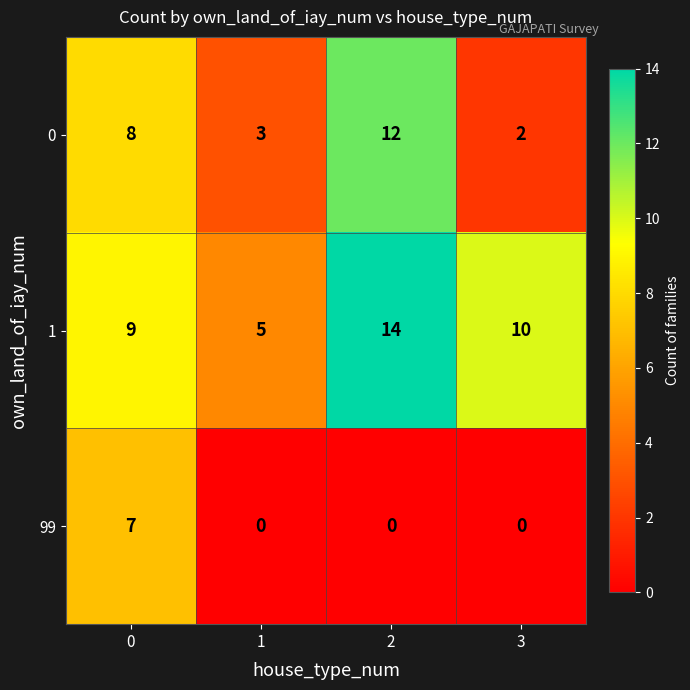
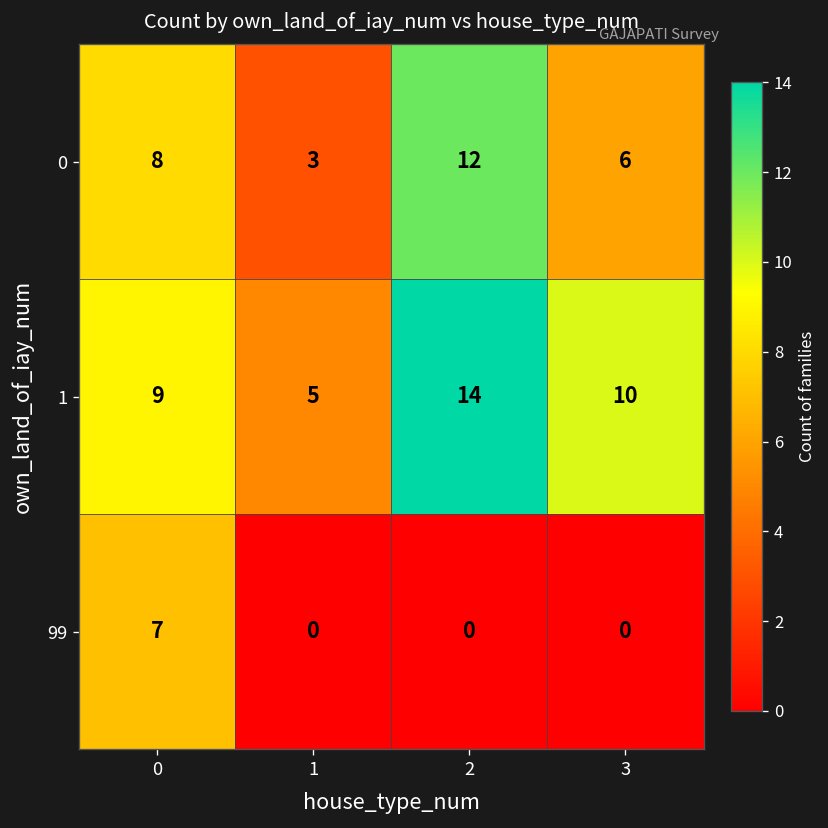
0, 3: 2 -> 6
